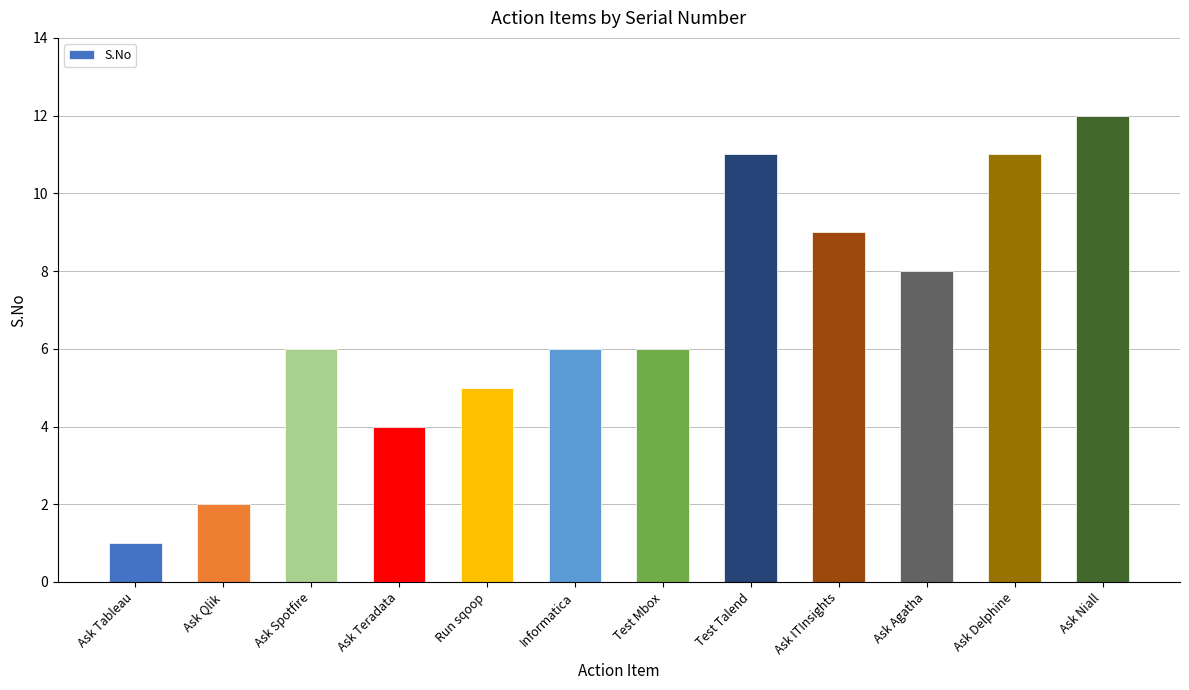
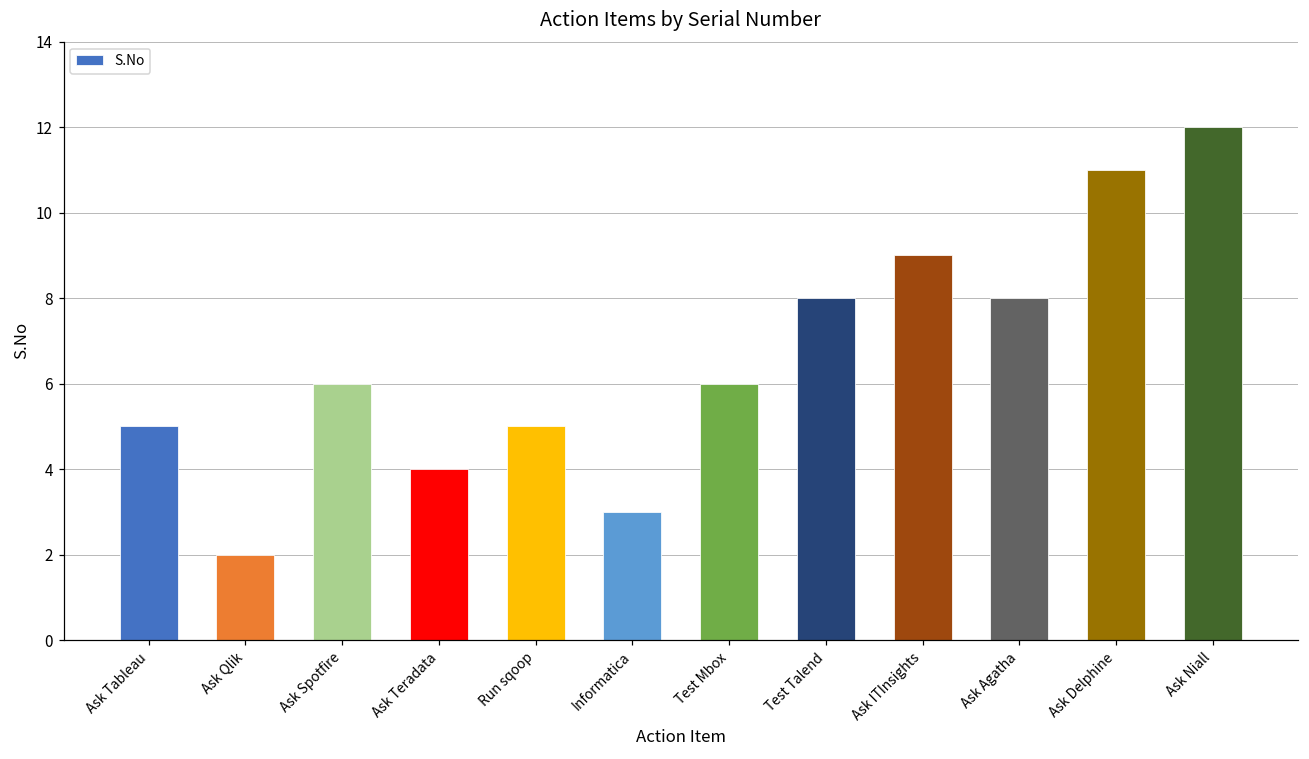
Ask Tableau: 1 -> 5
Informatica: 6 -> 3
Test Talend: 11 -> 8
